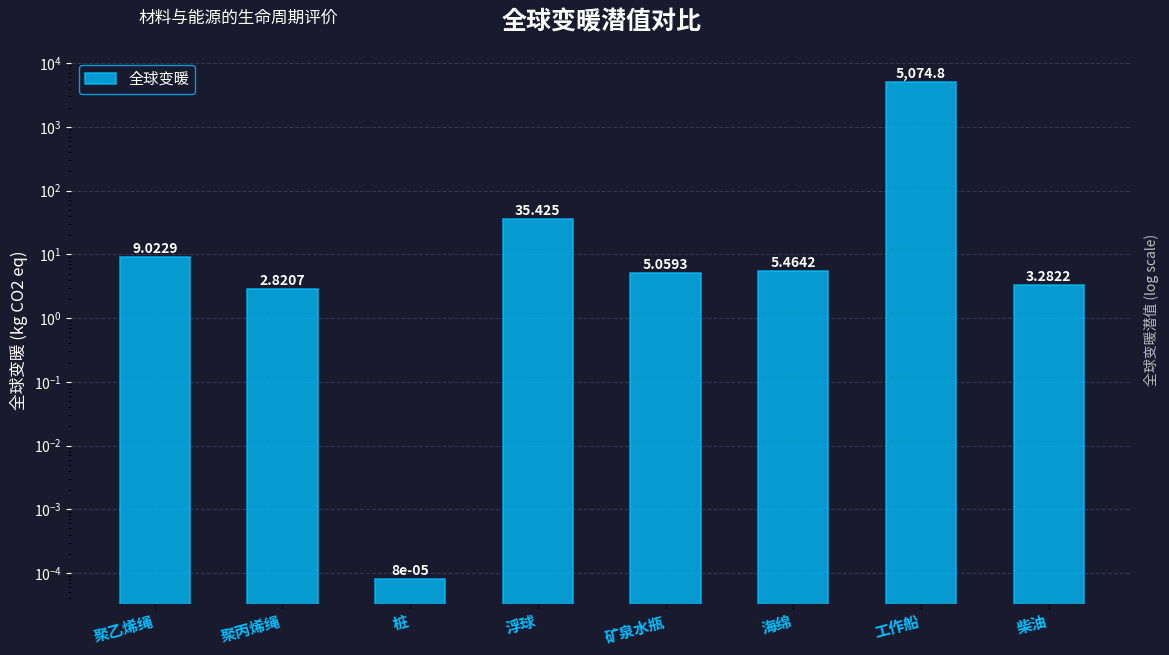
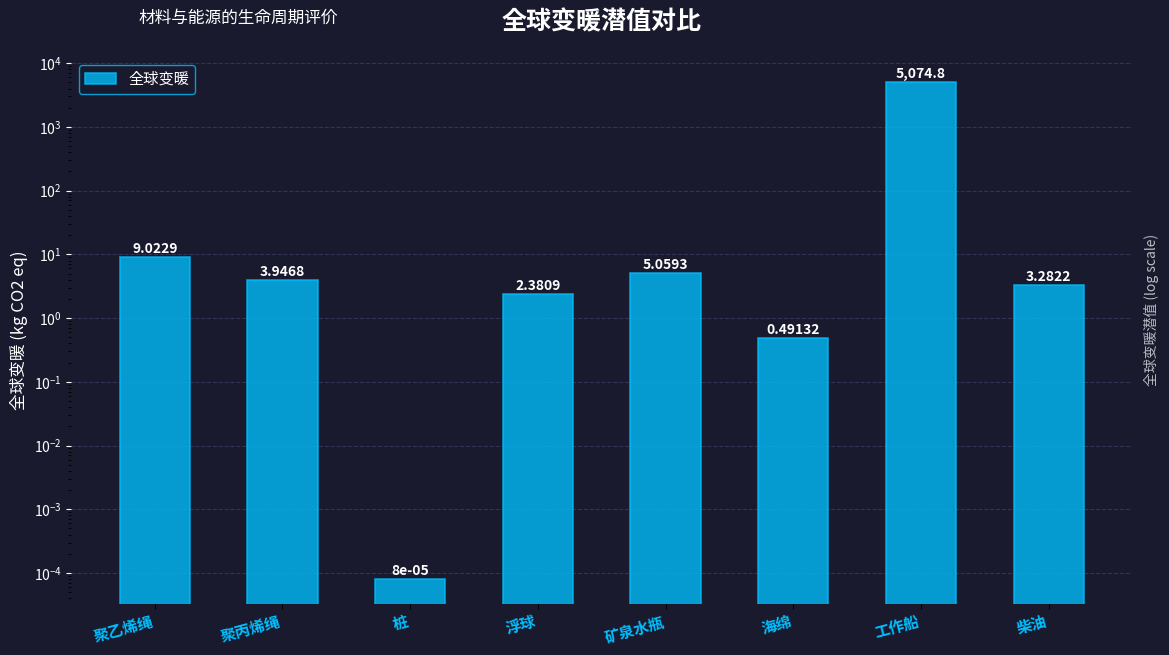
聚丙烯绳: 2.8207 -> 3.9468
浮球: 35.425 -> 2.3809
海绵: 5.4642 -> 0.49132
